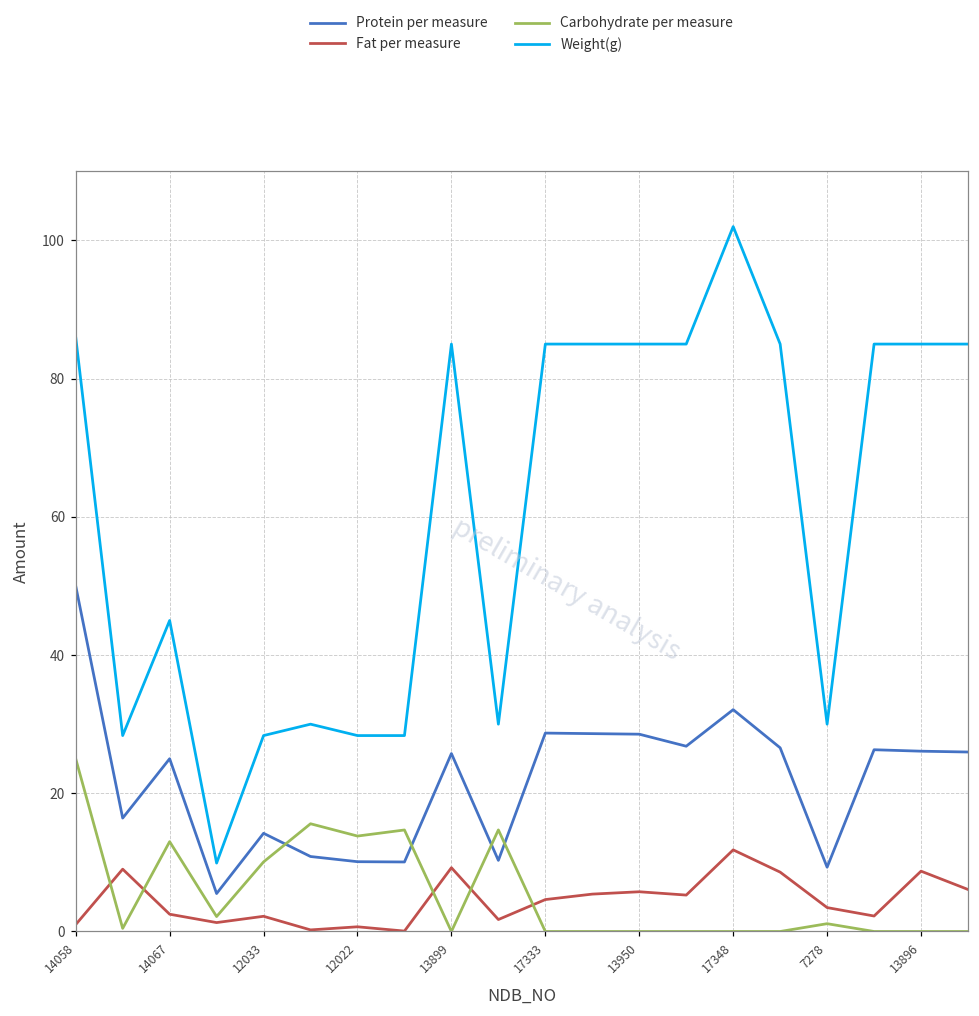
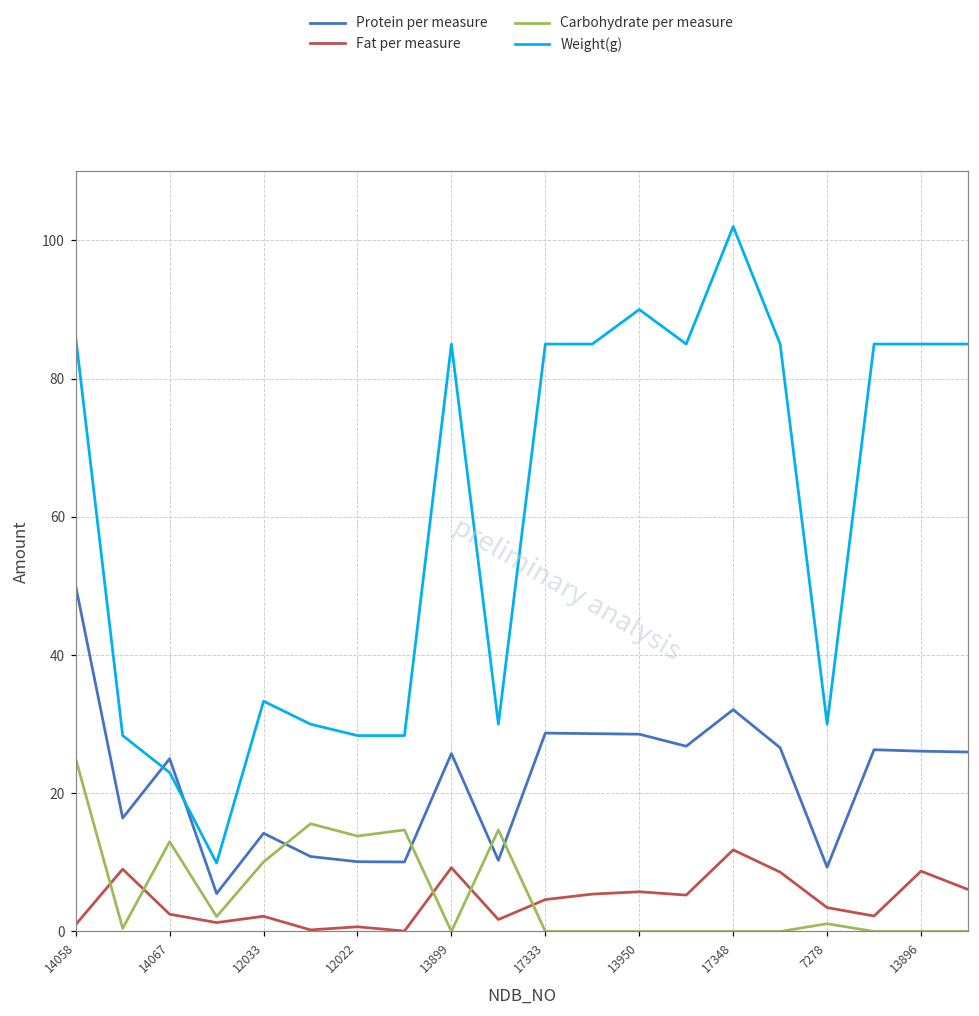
Weight(g), 14067: 45 -> 23
Weight(g), 12033: 28 -> 33
Weight(g), 13950: 85 -> 90
